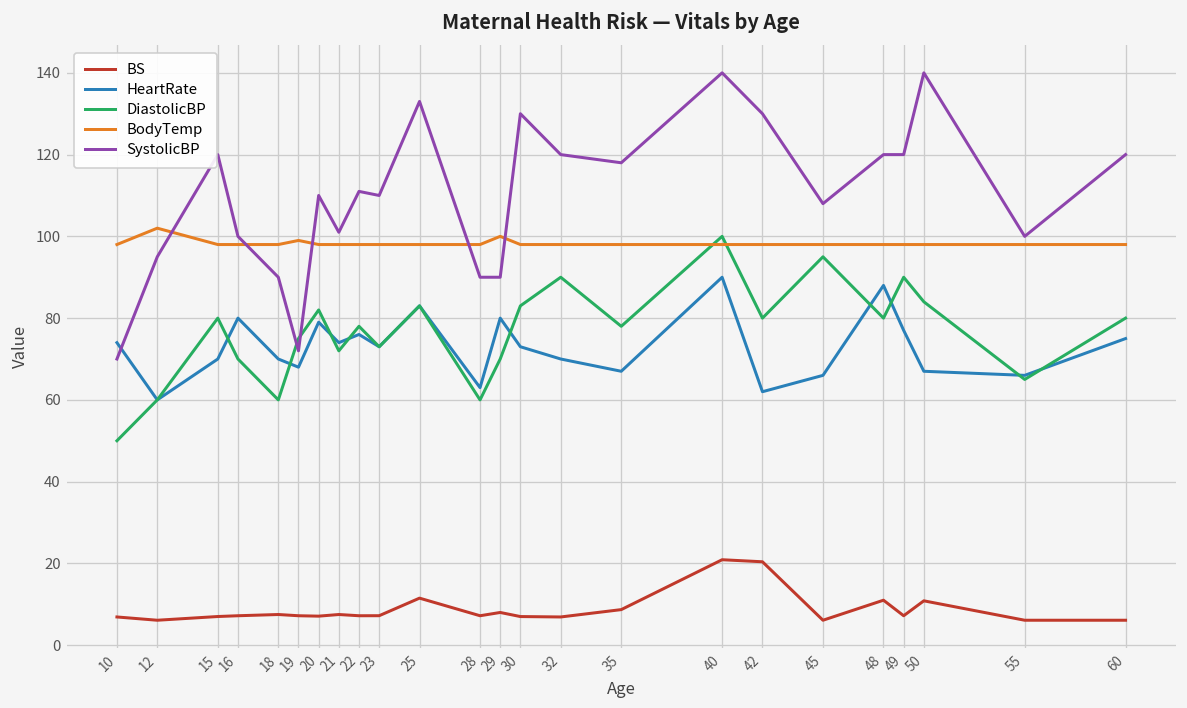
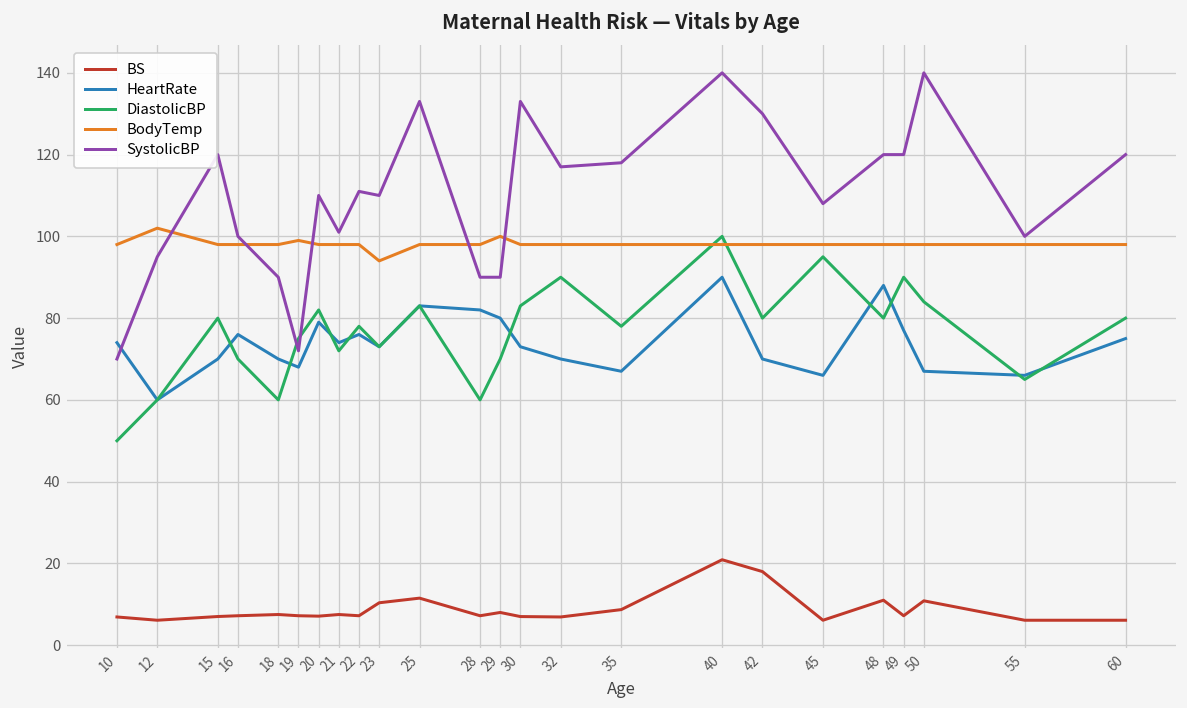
HeartRate, 16: 80 -> 76
BS, 23: 7 -> 10
BodyTemp, 23: 98 -> 94
HeartRate, 28: 63 -> 82
SystolicBP, 30: 130 -> 133
SystolicBP, 32: 120 -> 117
BS, 42: 20 -> 18
HeartRate, 42: 62 -> 70
